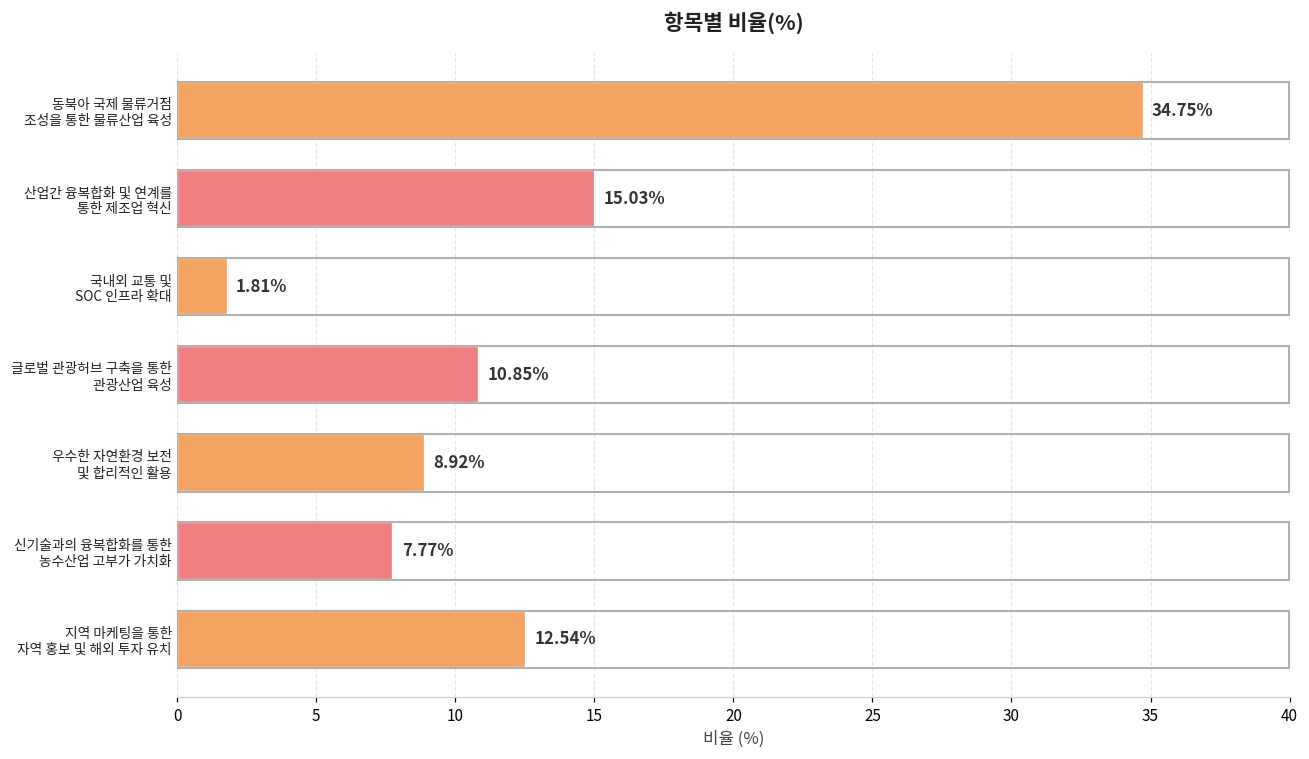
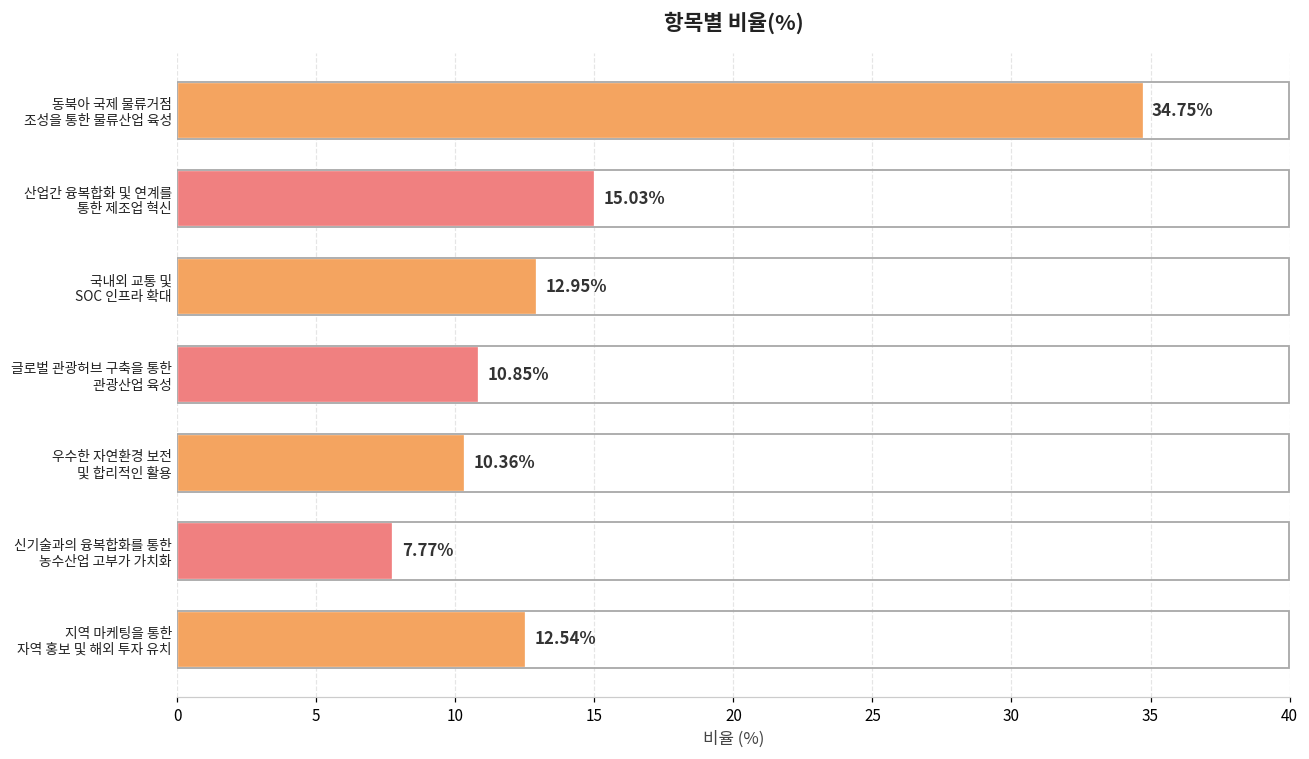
국내외 교통 및 SOC 인프라 확대: 1.81% -> 12.95%
우수한 자연환경 보전 및 합리적인 활용: 8.92% -> 10.36%
